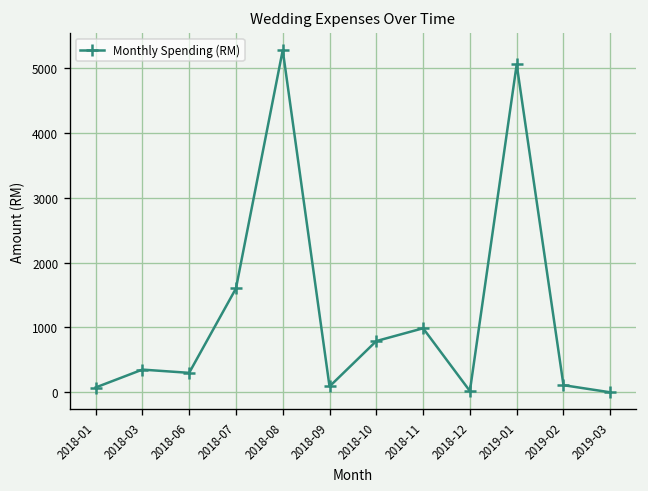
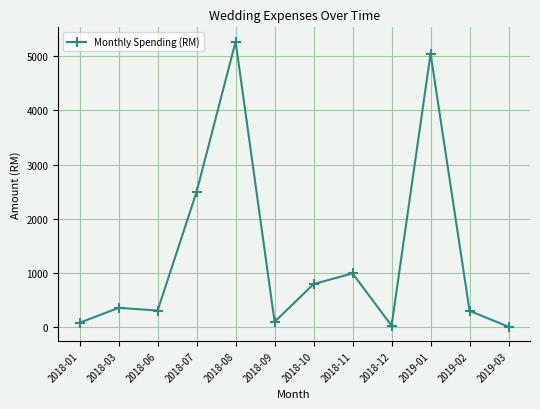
2018-07: 1600 -> 2500
2019-02: 100 -> 300
